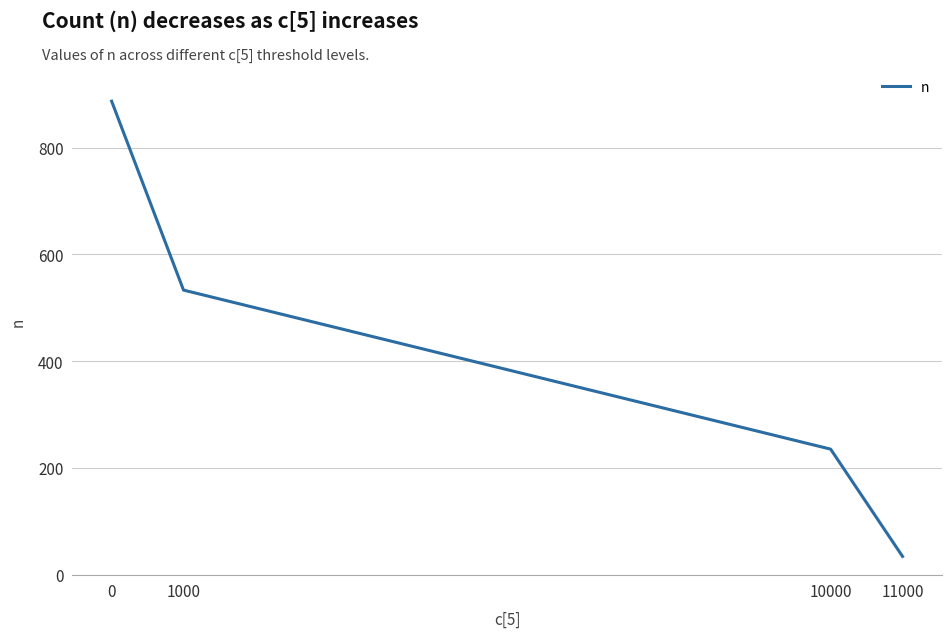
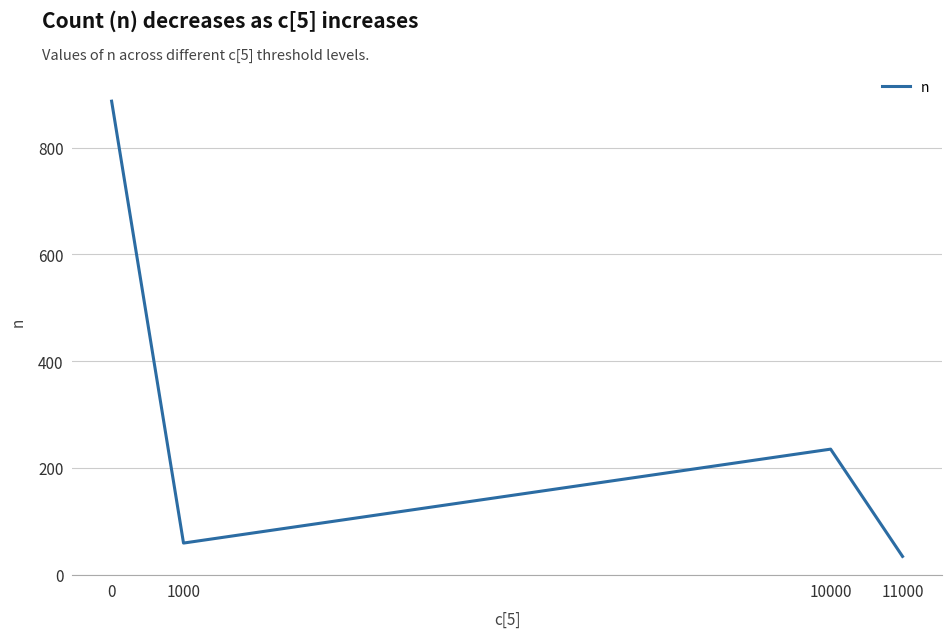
1000: 530 -> 60
